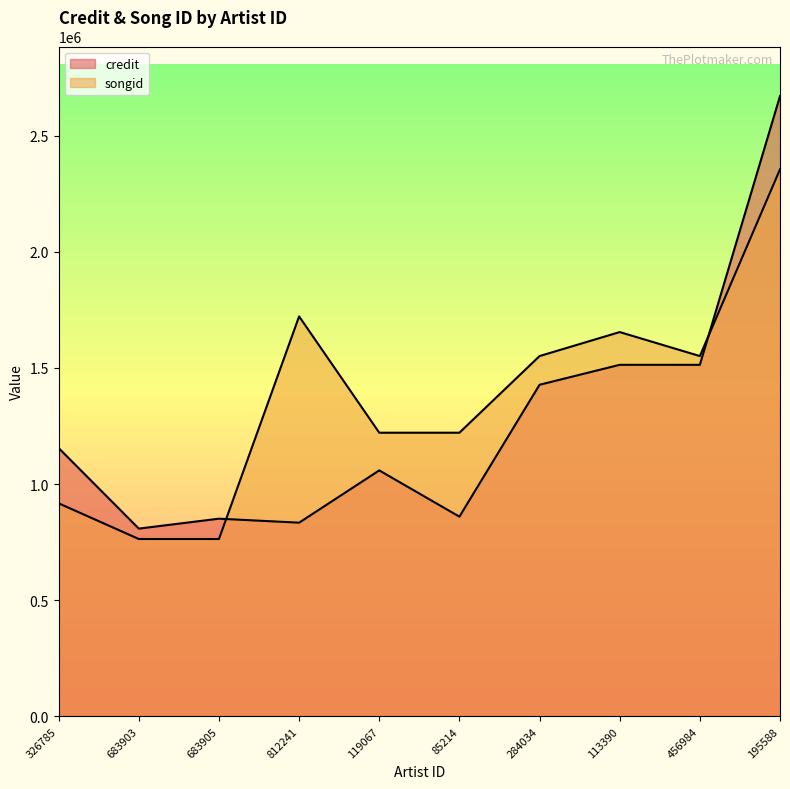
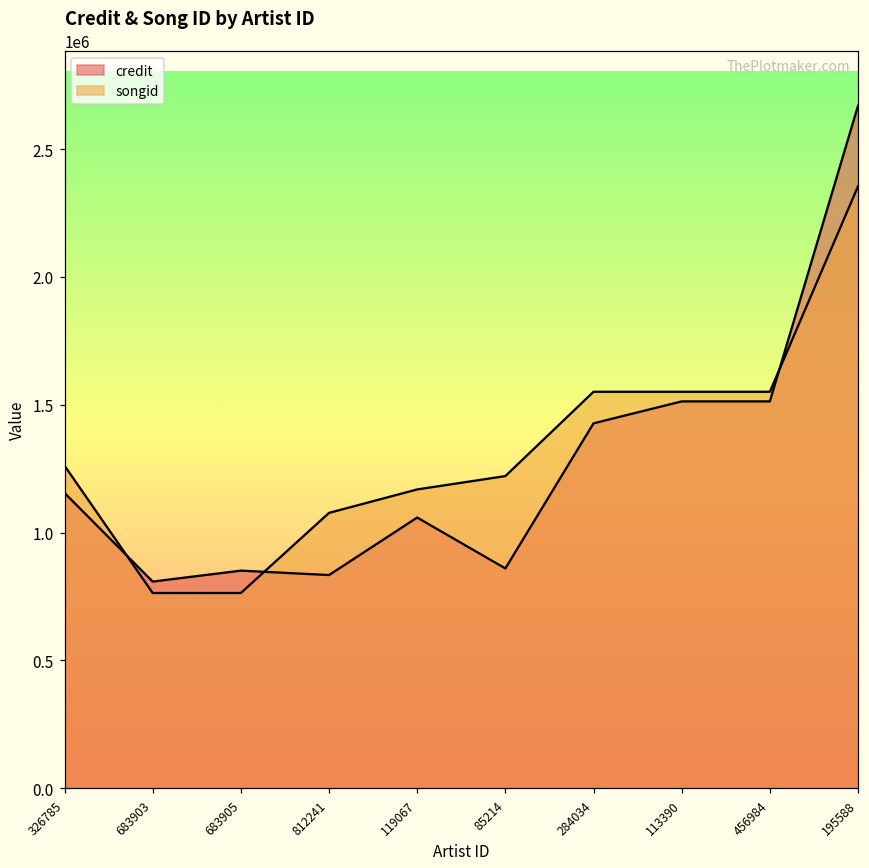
songid, 326785: 920000 -> 1260000
songid, 812241: 1720000 -> 1080000
songid, 119067: 1220000 -> 1170000
songid, 113390: 1650000 -> 1550000
